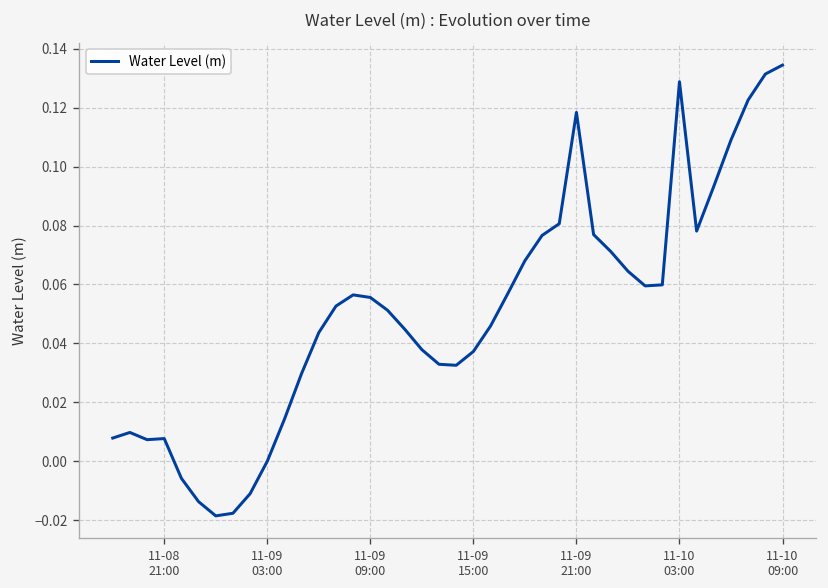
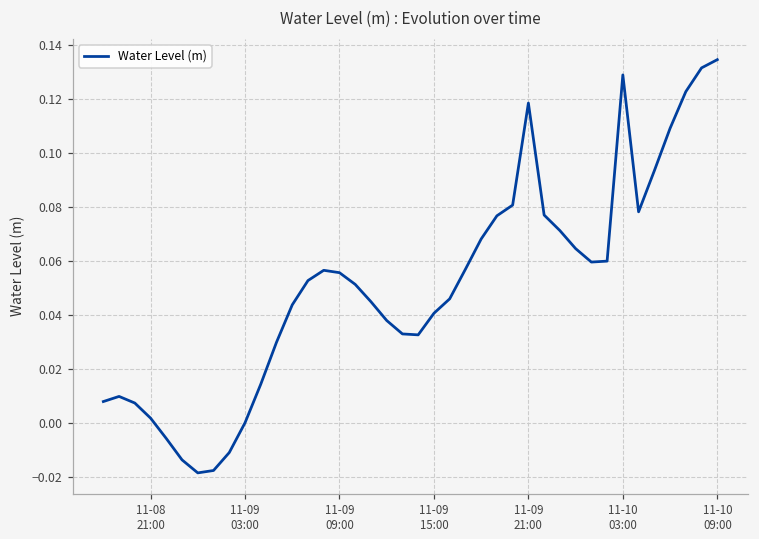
11-08 21:00: 0.008 -> 0.002
11-09 15:00: 0.037 -> 0.041
